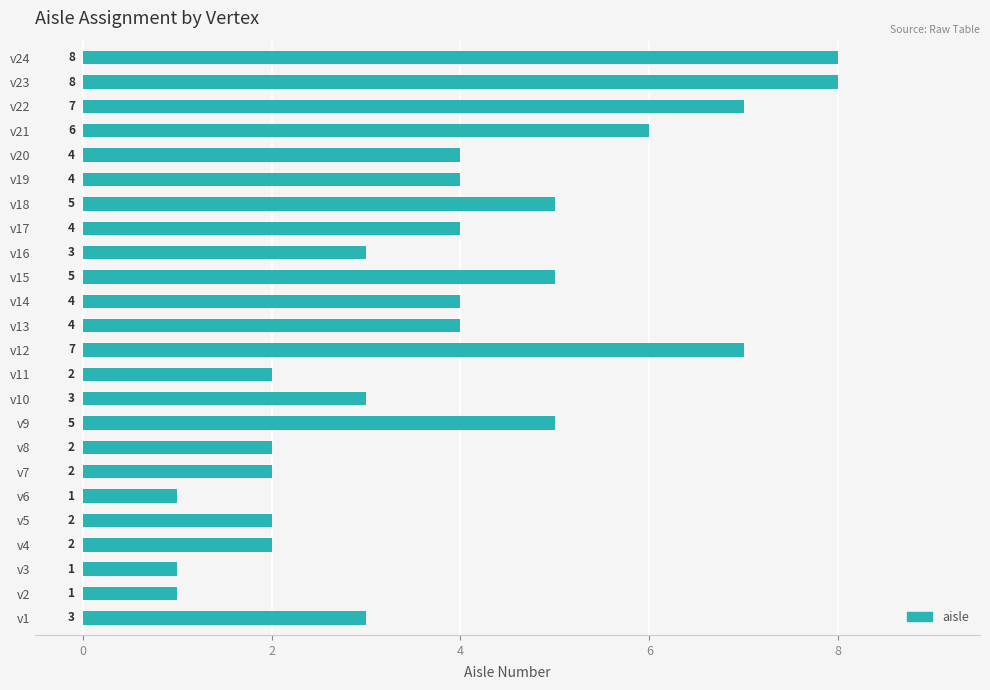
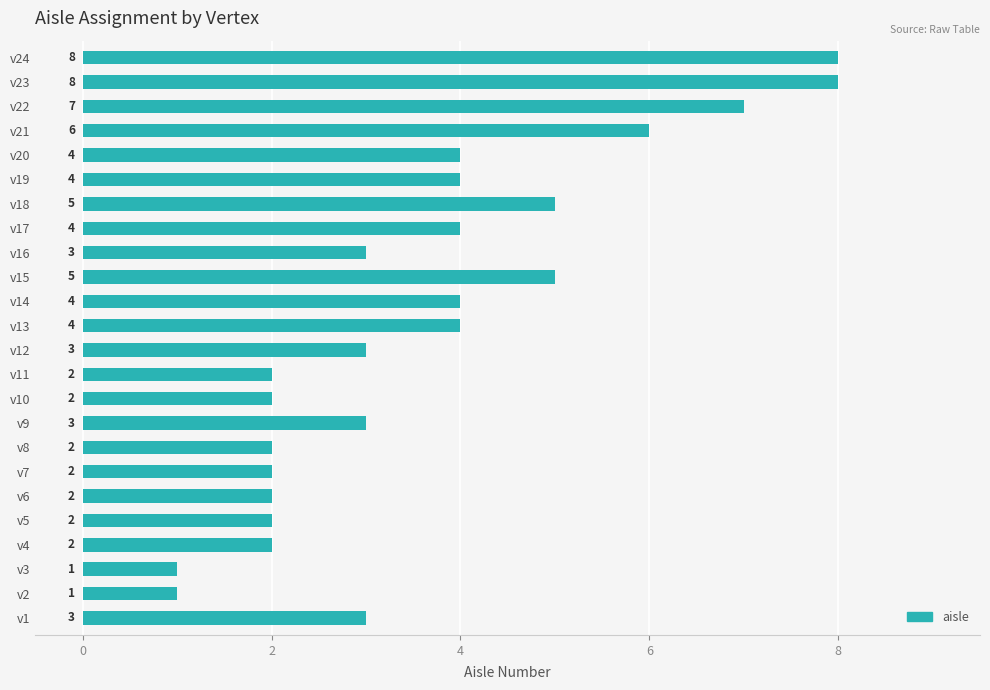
v12: 7 -> 3
v10: 3 -> 2
v9: 5 -> 3
v6: 1 -> 2
